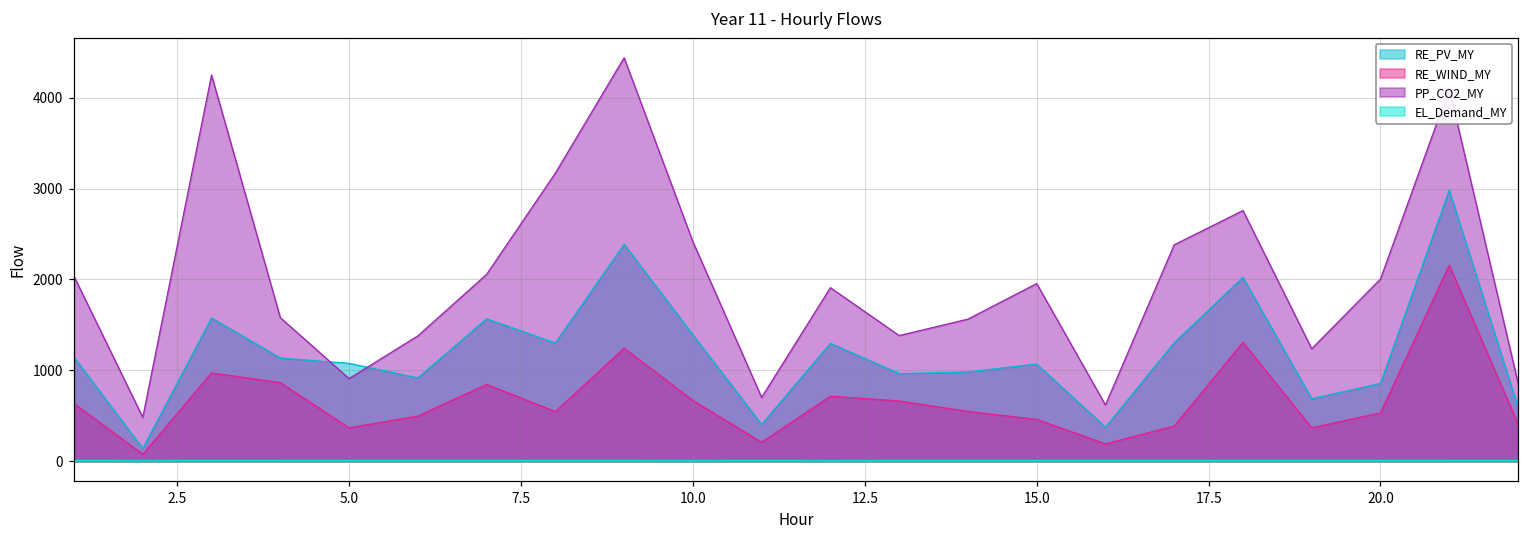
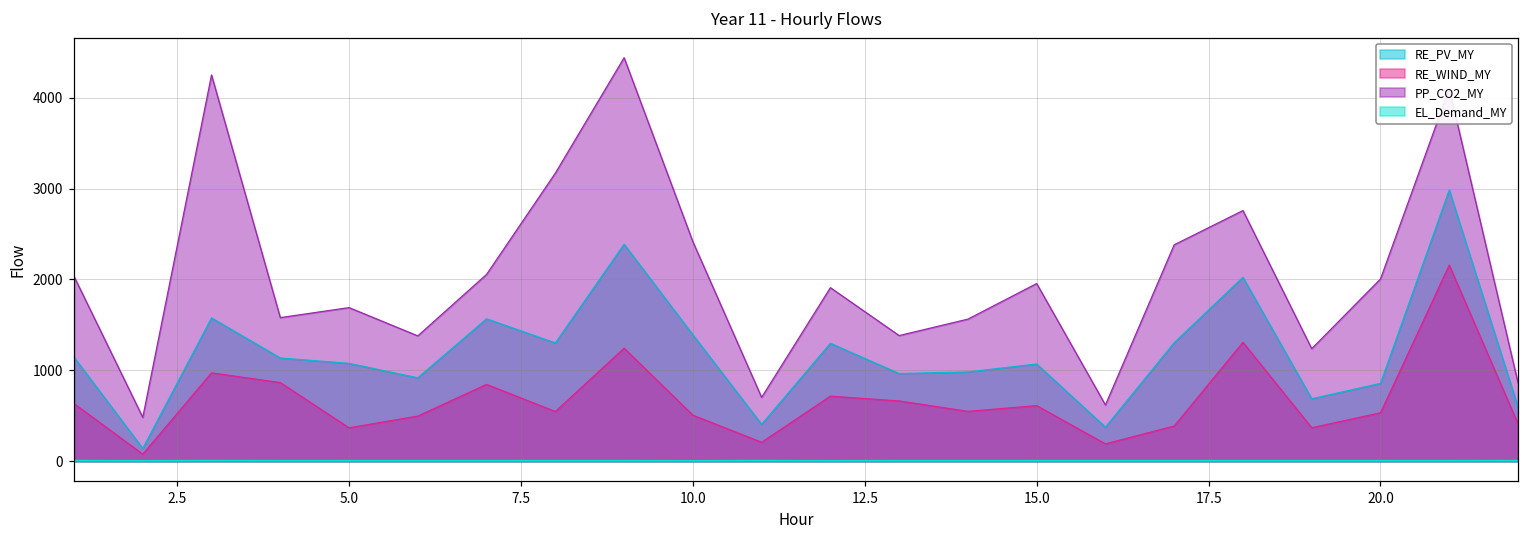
PP_CO2_MY, 5.0: 900 -> 1700
RE_WIND_MY, 10.0: 700 -> 500
RE_WIND_MY, 15.0: 500 -> 600
